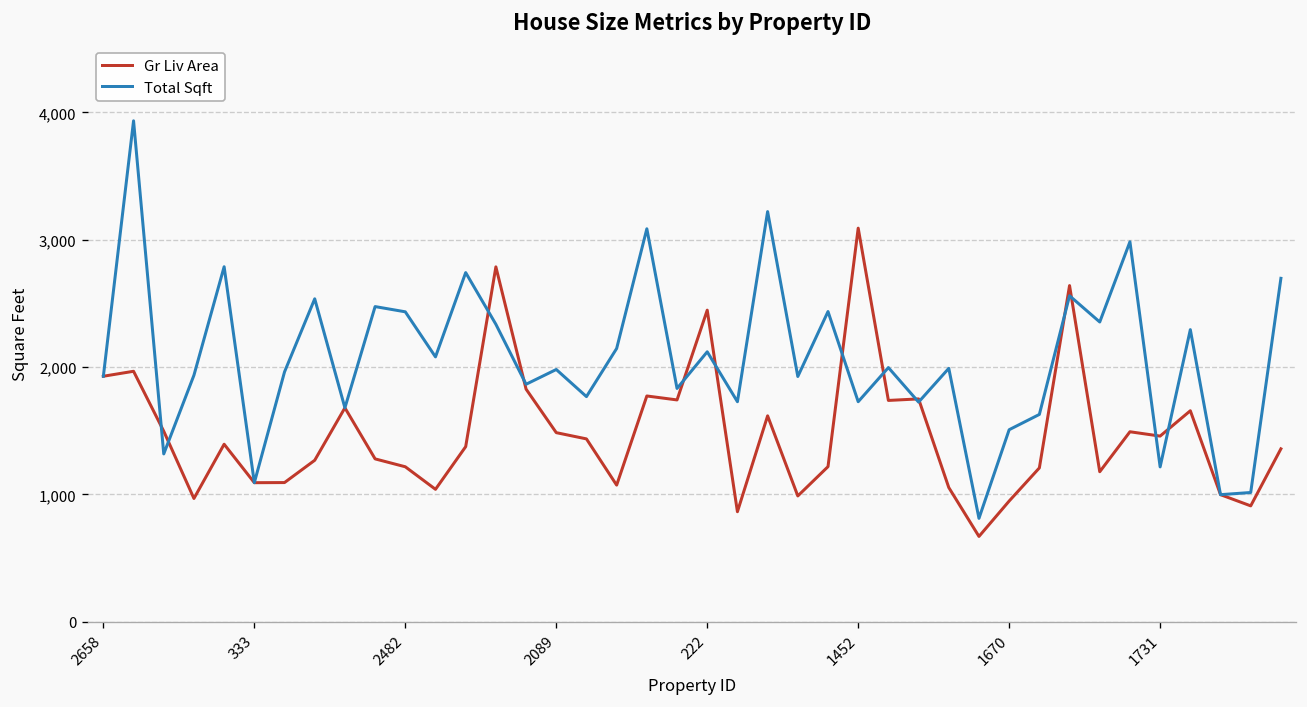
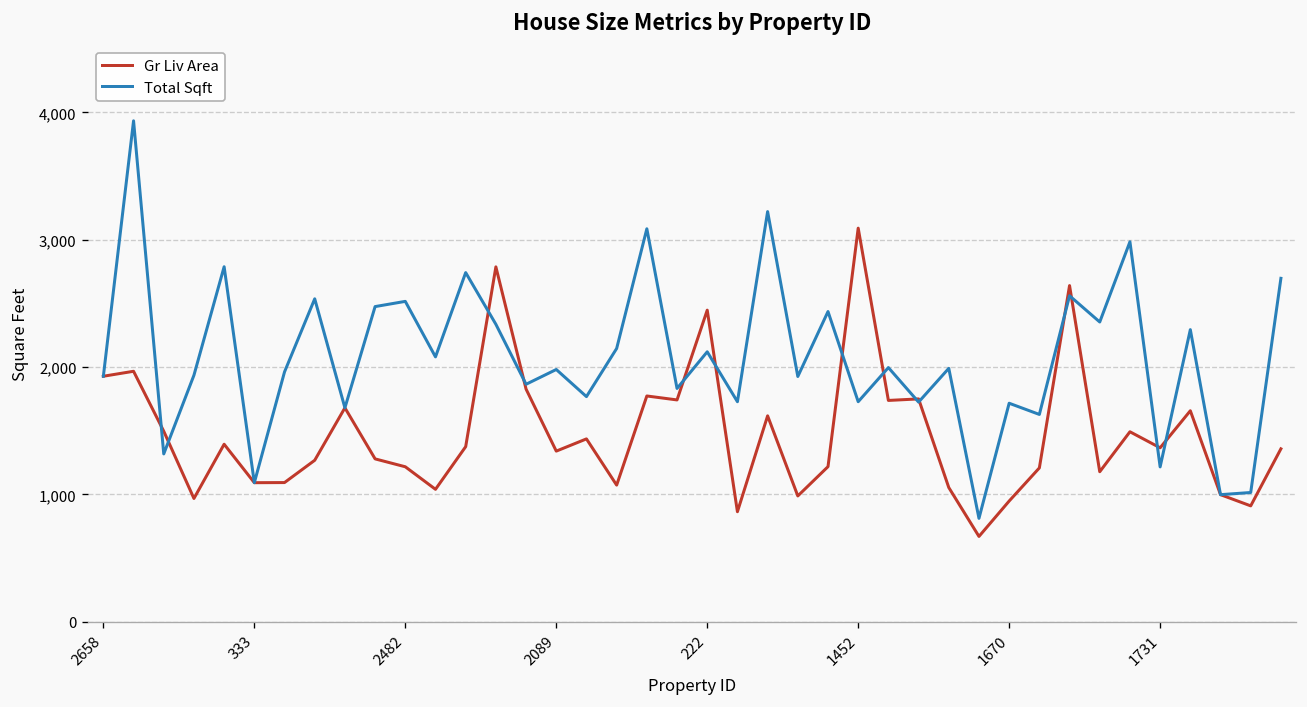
Total Sqft, 2482: 2,430 -> 2,520
Gr Liv Area, 2089: 1,490 -> 1,340
Total Sqft, 1670: 1,510 -> 1,720
Gr Liv Area, 1731: 1,460 -> 1,370
